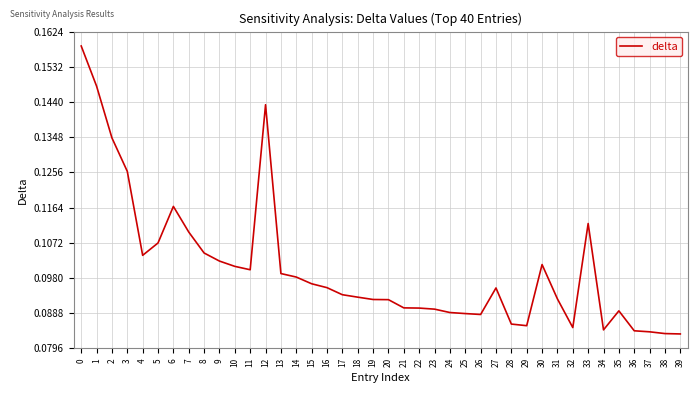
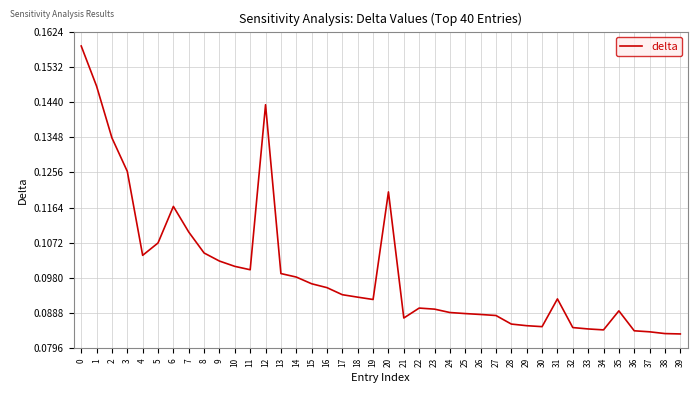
20: 0.092 -> 0.121
21: 0.090 -> 0.088
27: 0.095 -> 0.088
30: 0.102 -> 0.085
33: 0.112 -> 0.085
